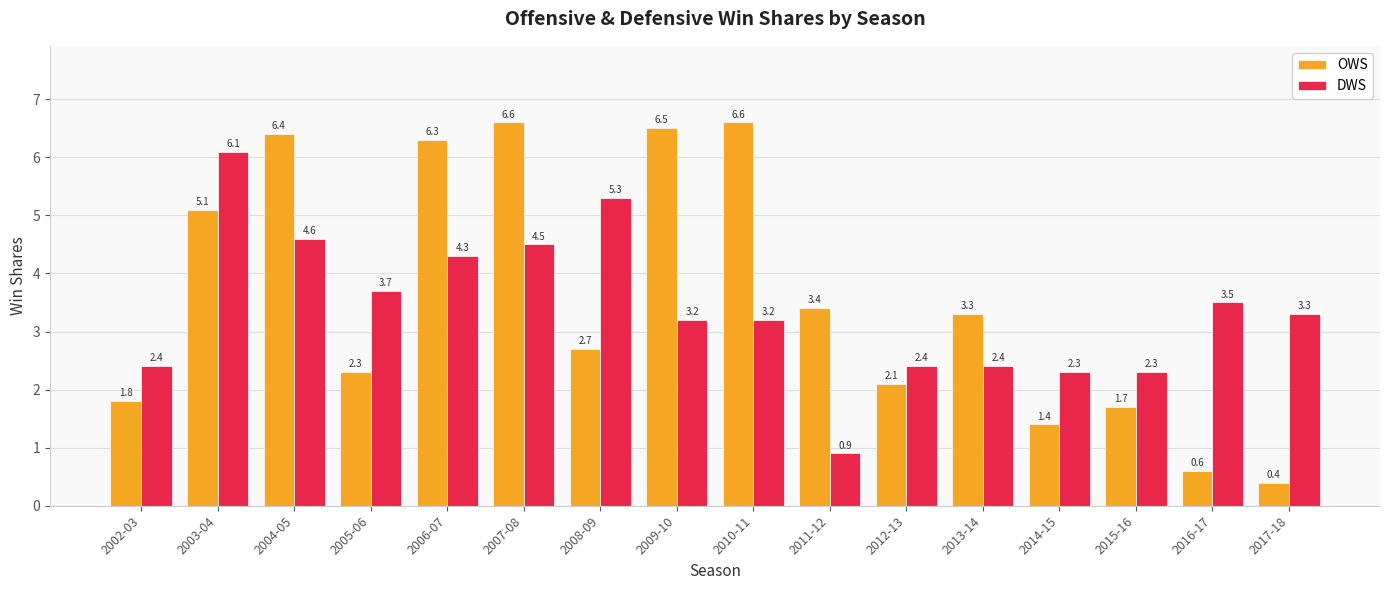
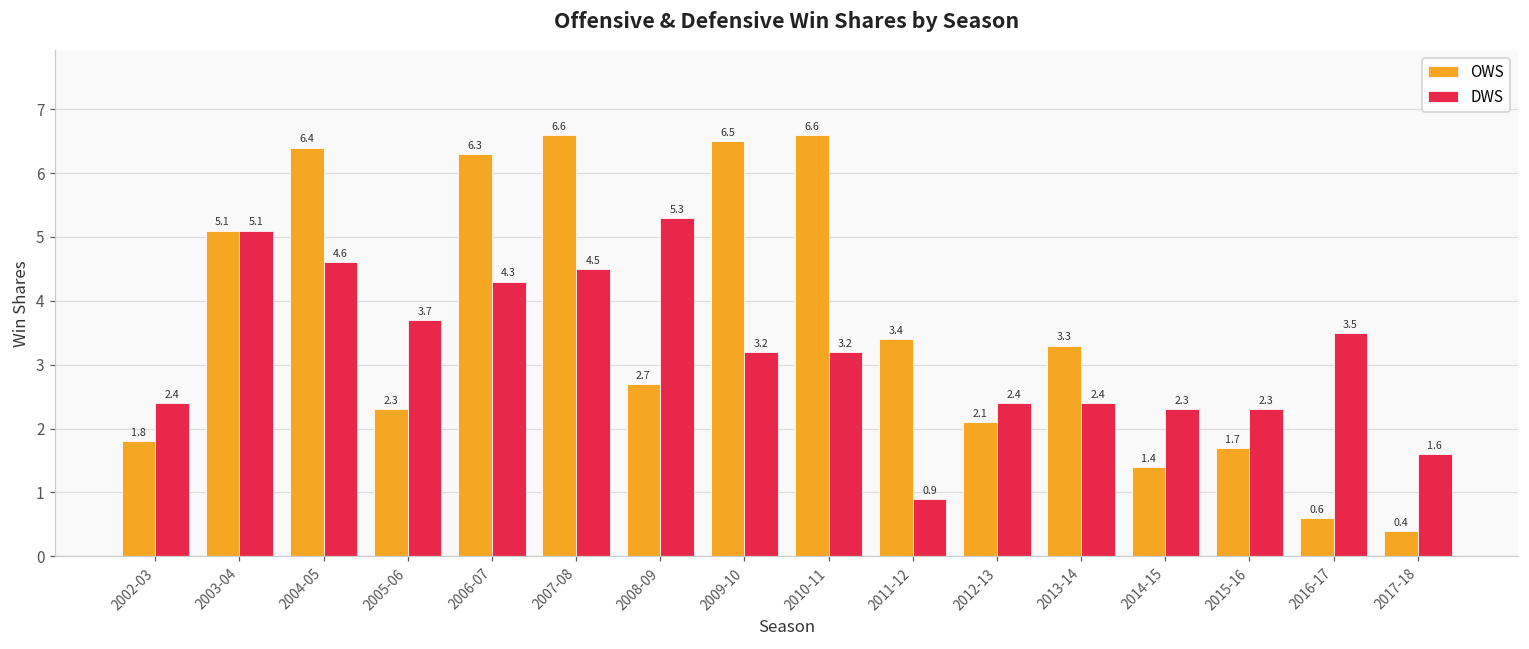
DWS, 2003-04: 6.1 -> 5.1
DWS, 2017-18: 3.3 -> 1.6
